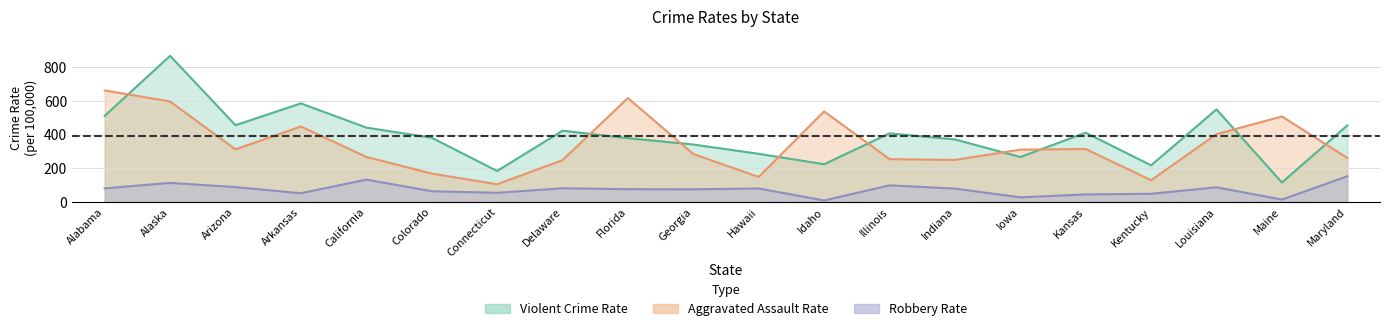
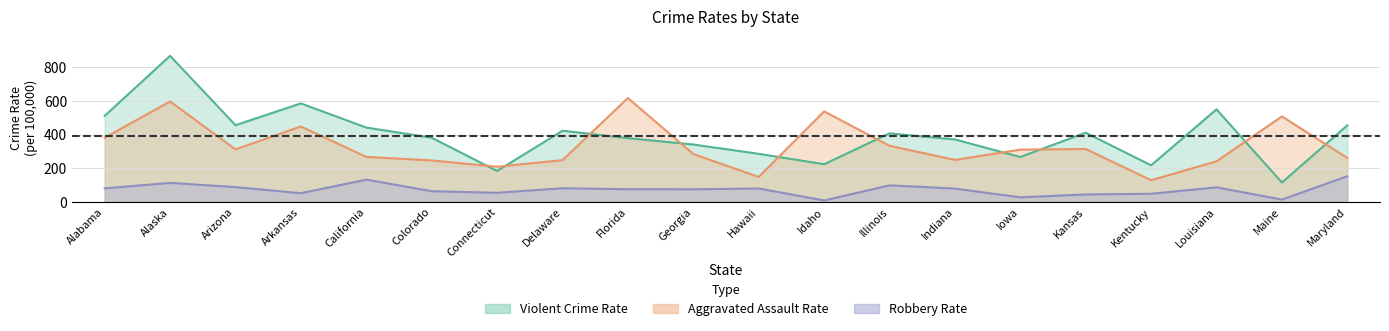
Aggravated Assault Rate, Alabama: 660 -> 380
Aggravated Assault Rate, Colorado: 170 -> 250
Aggravated Assault Rate, Connecticut: 100 -> 210
Aggravated Assault Rate, Illinois: 250 -> 330
Aggravated Assault Rate, Louisiana: 400 -> 240
